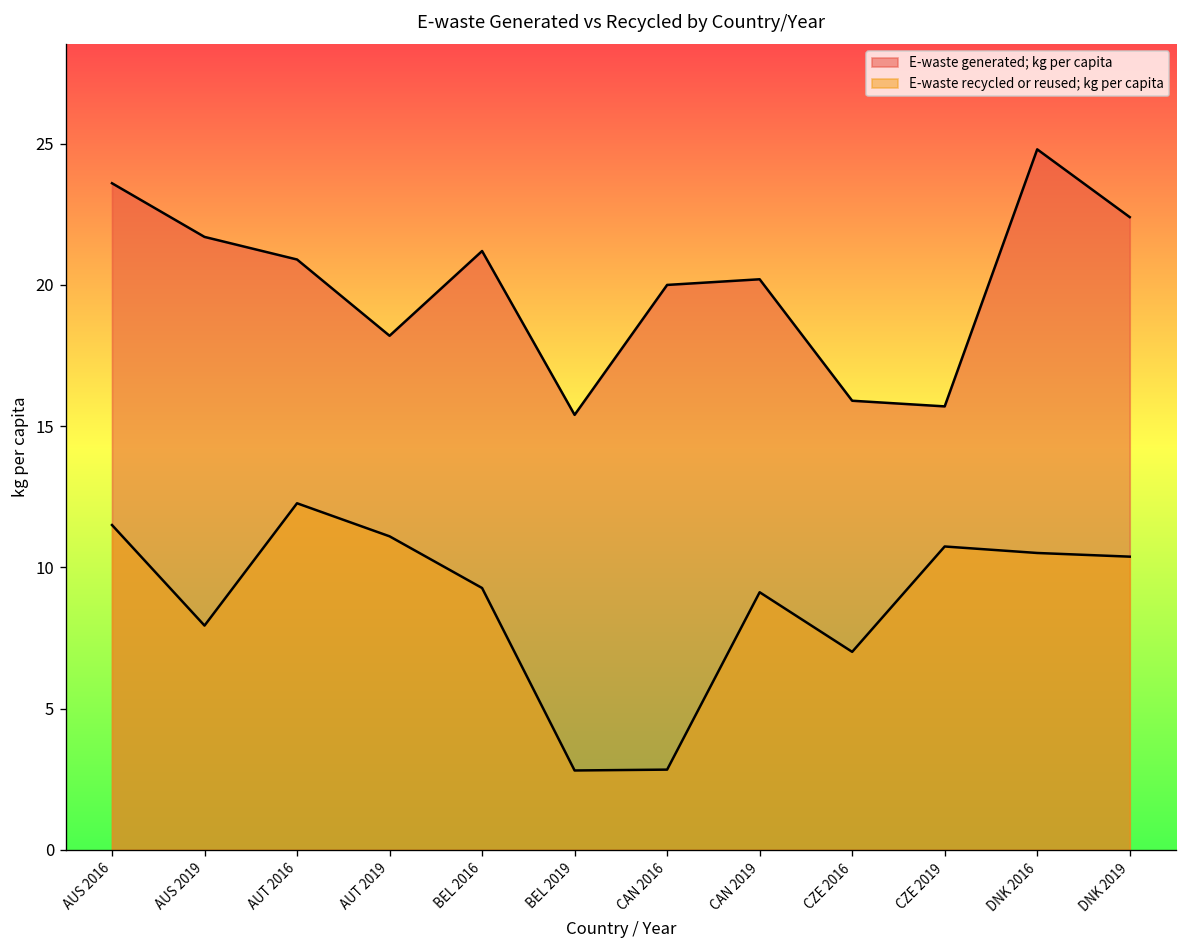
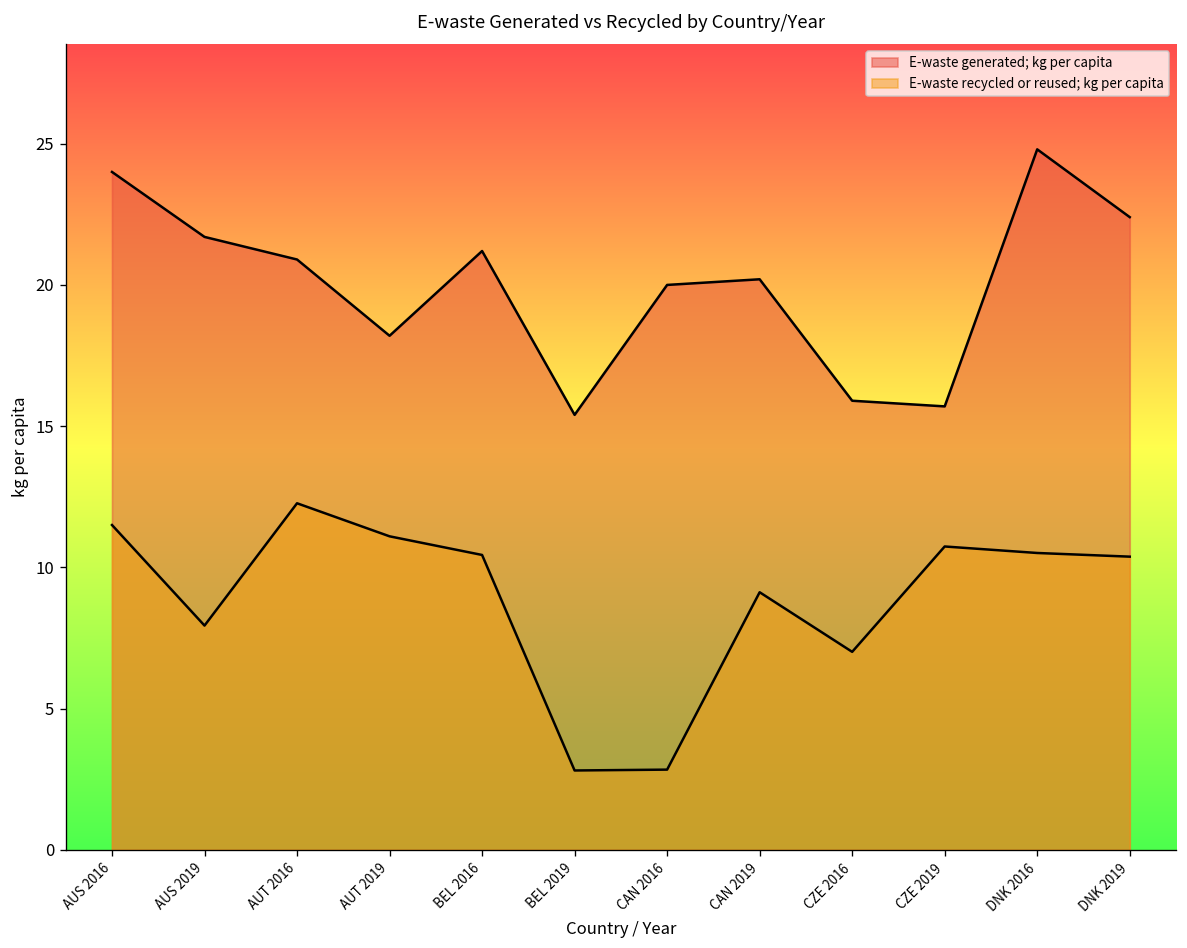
E-waste generated; kg per capita, AUS 2016: 23.6 -> 24.0
E-waste recycled or reused; kg per capita, BEL 2016: 9.3 -> 10.4
